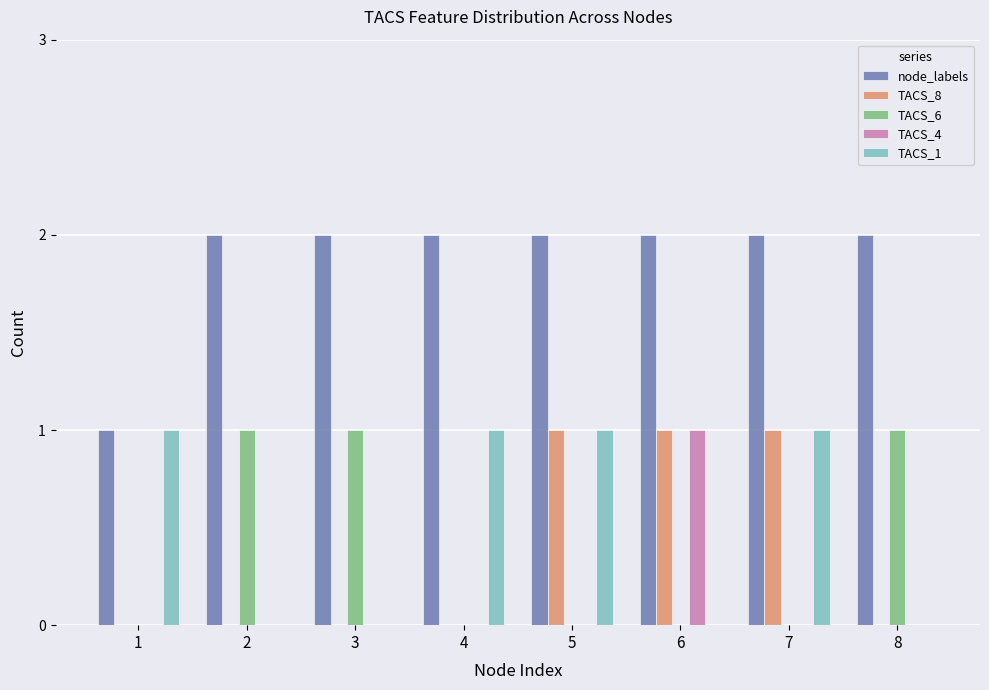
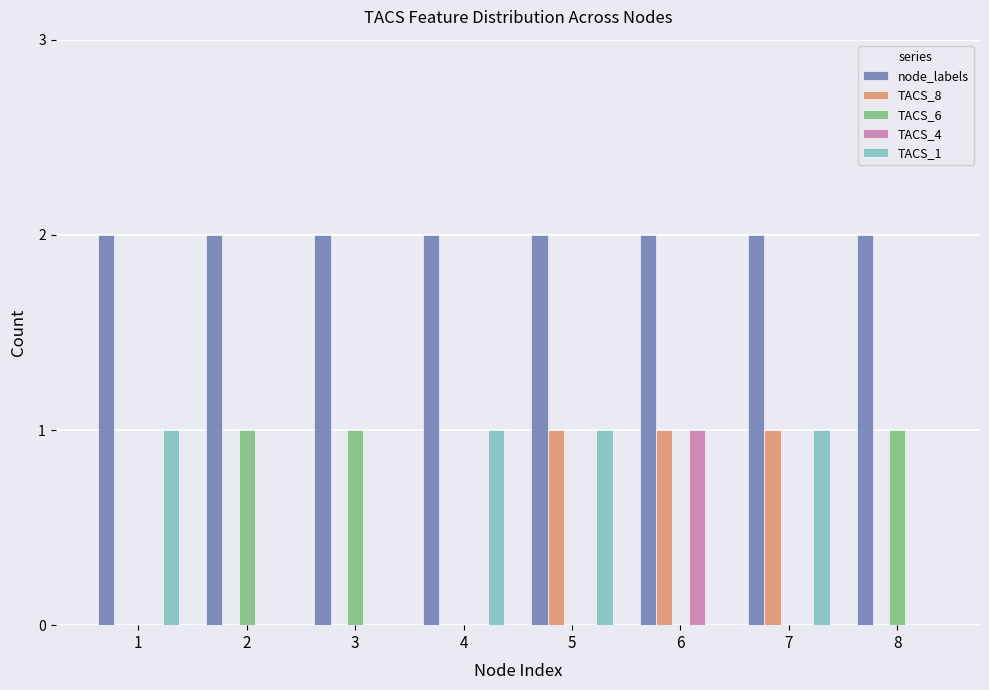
node_labels, 1: 1 -> 2
